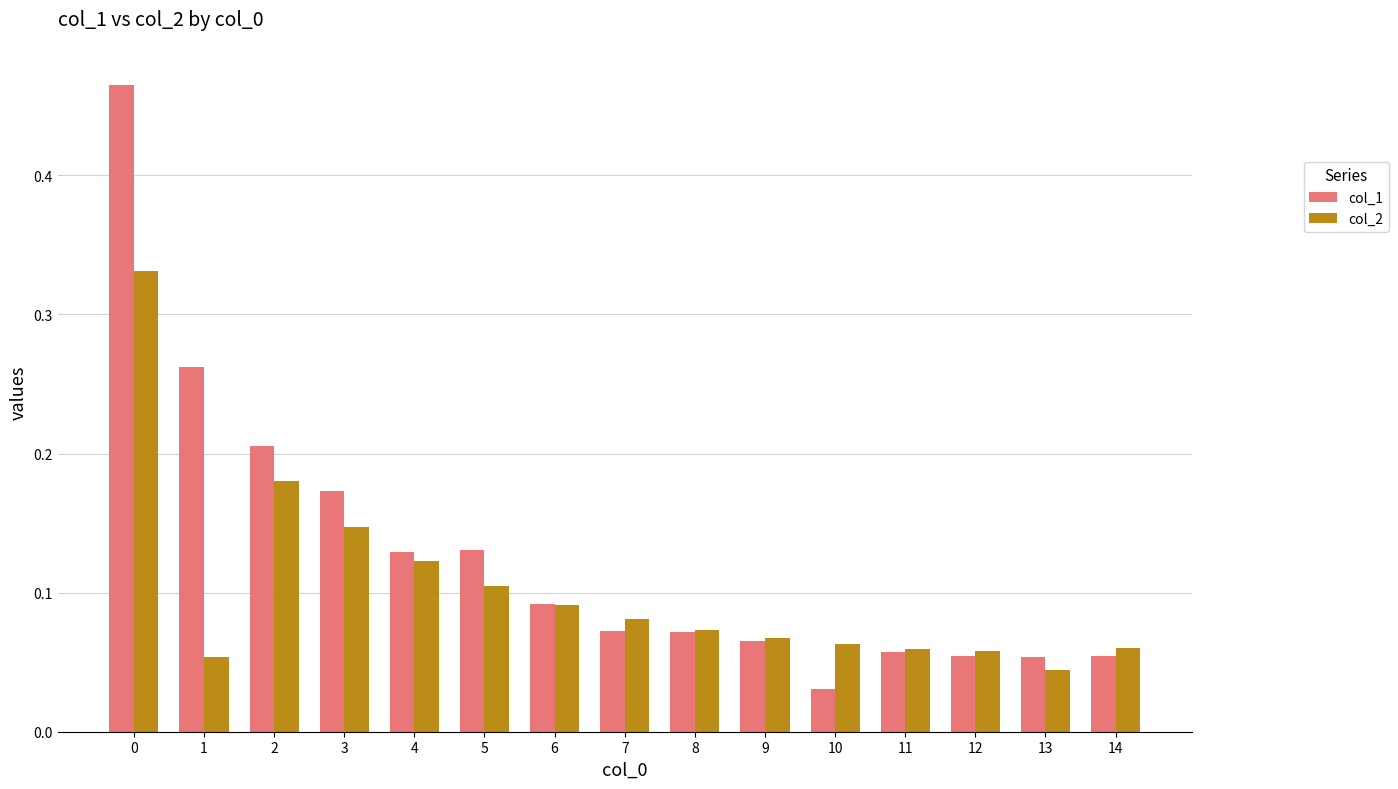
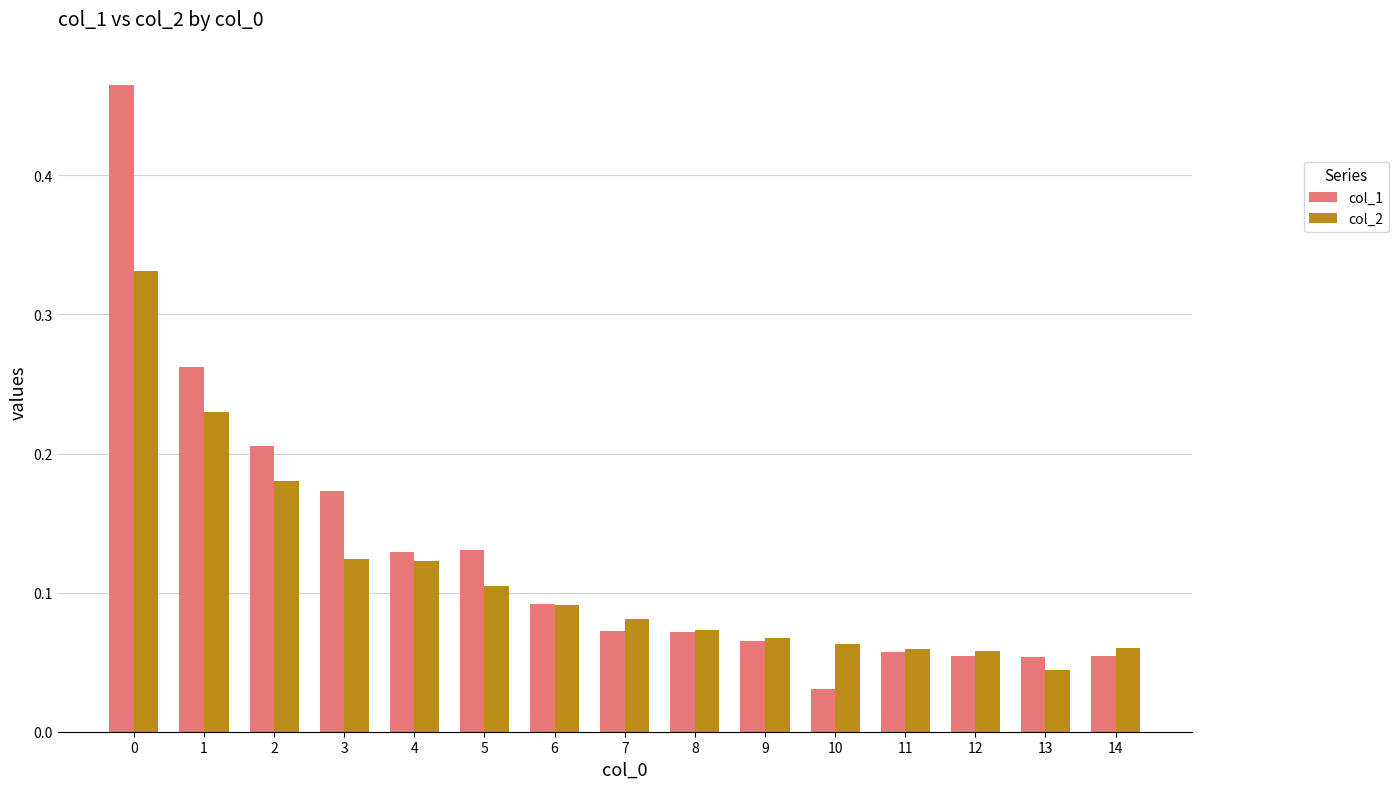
col_2, 1: 0.054 -> 0.230
col_2, 3: 0.147 -> 0.124
